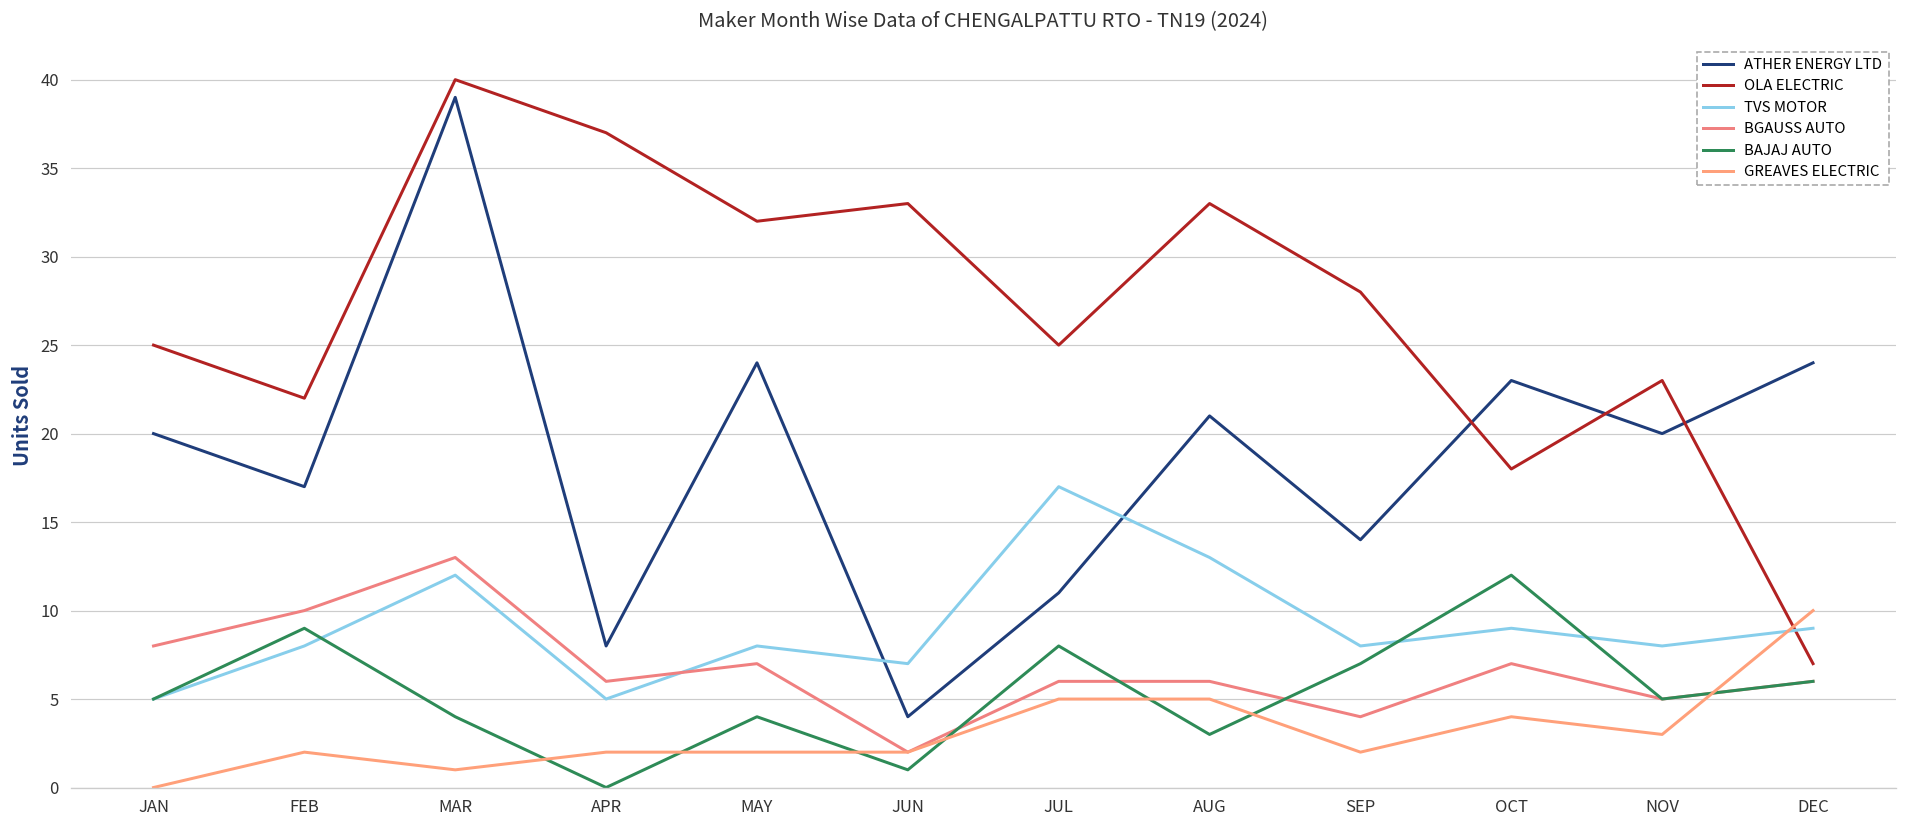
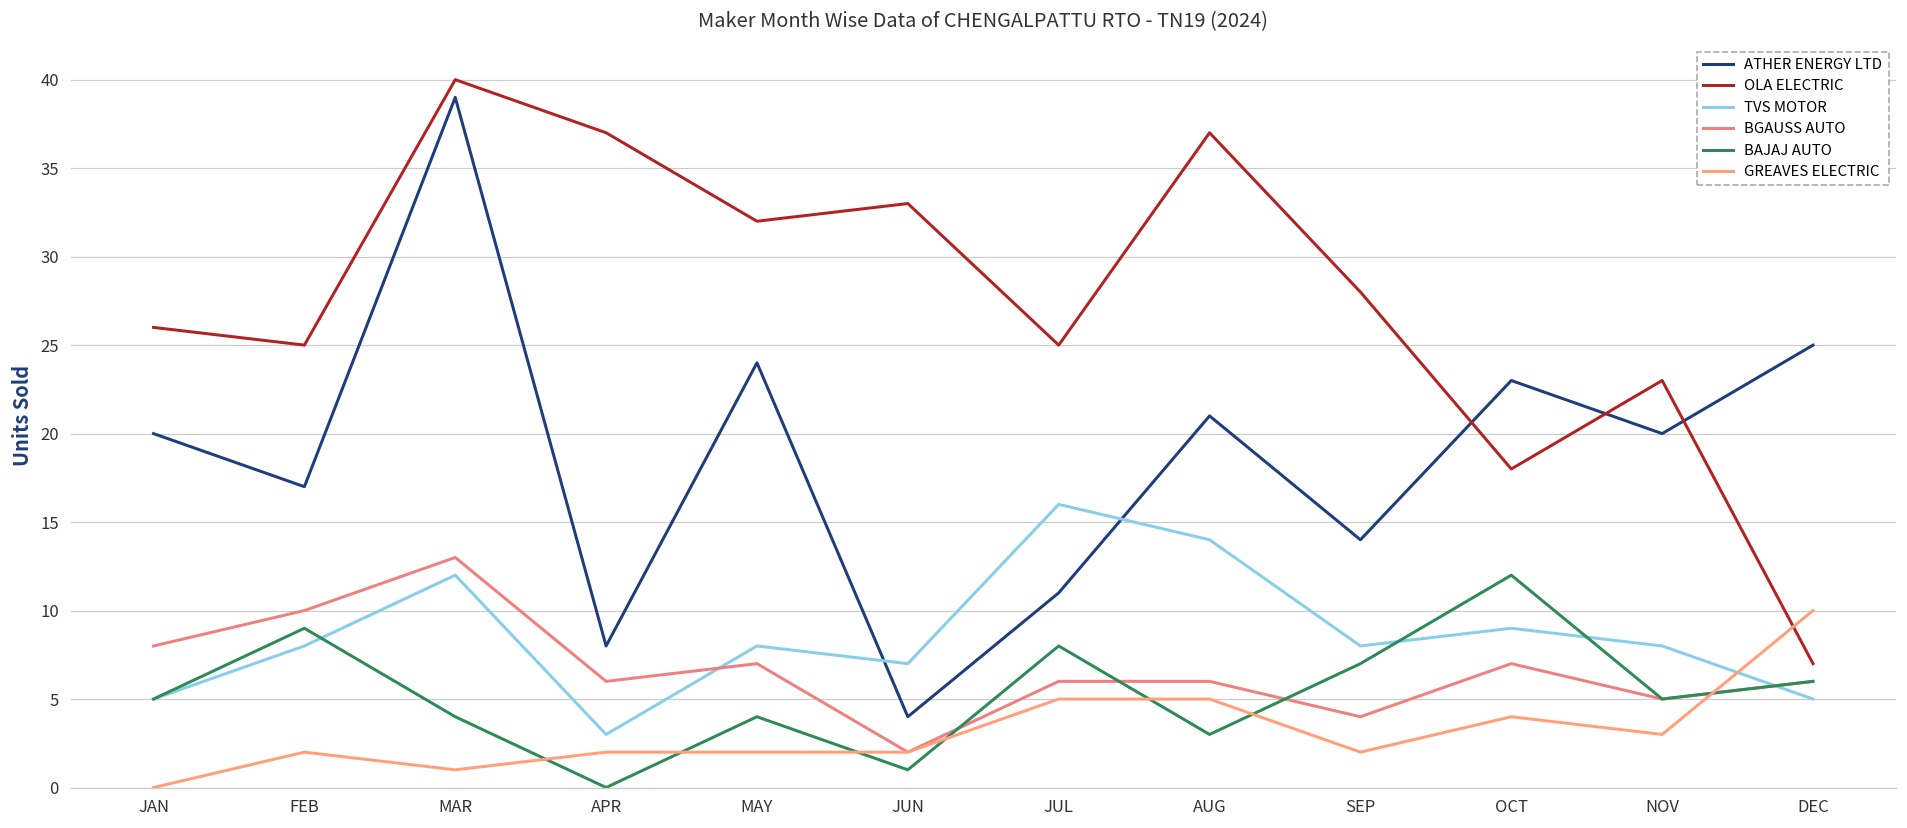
OLA ELECTRIC, JAN: 25 -> 26
OLA ELECTRIC, FEB: 22 -> 25
TVS MOTOR, APR: 5 -> 3
TVS MOTOR, JUL: 17 -> 16
OLA ELECTRIC, AUG: 33 -> 37
TVS MOTOR, AUG: 13 -> 14
ATHER ENERGY LTD, DEC: 24 -> 25
TVS MOTOR, DEC: 9 -> 5
